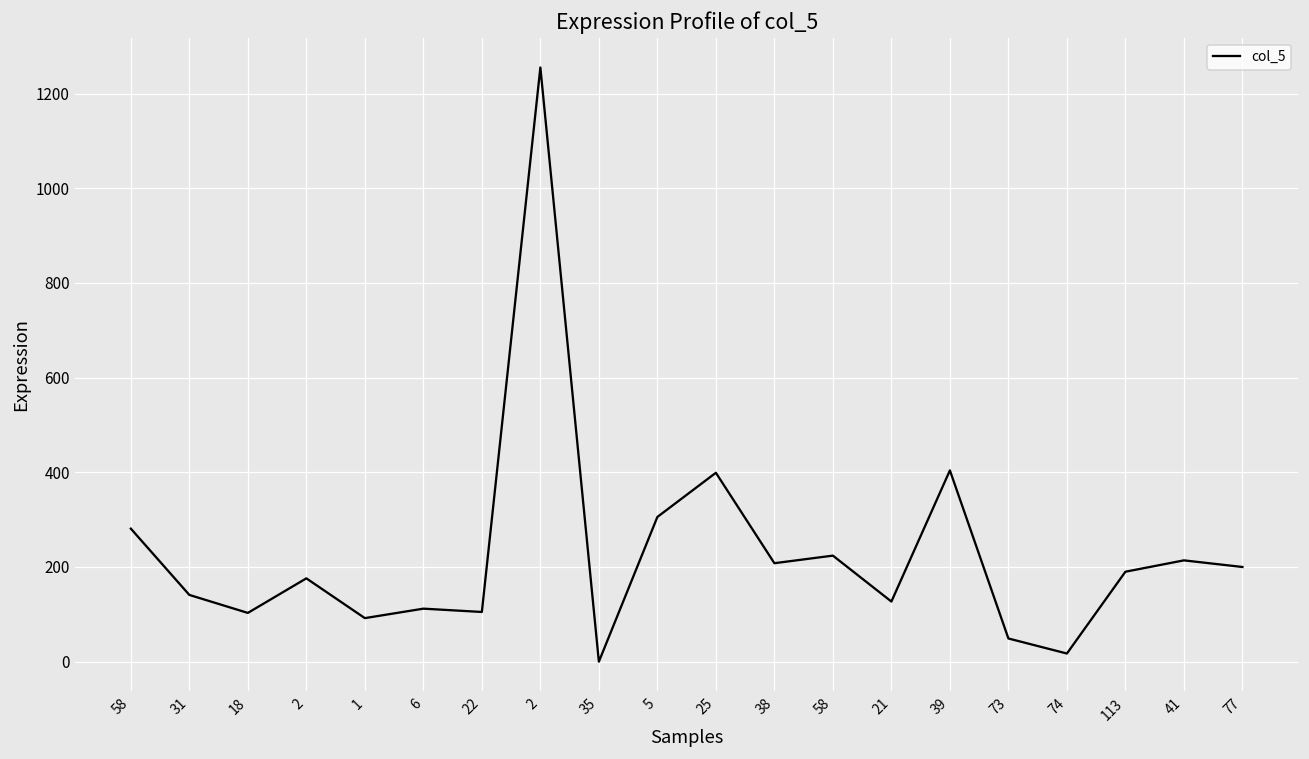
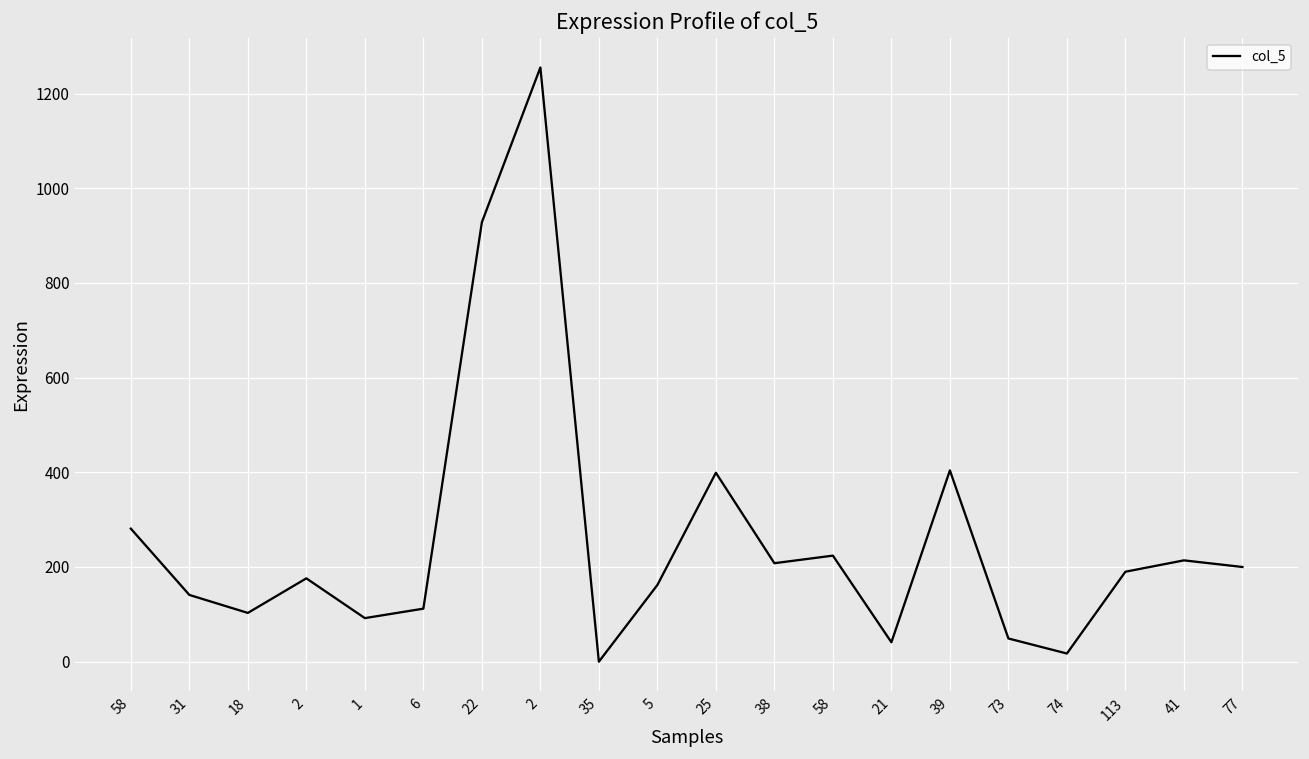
22: 110 -> 930
5: 310 -> 160
21: 130 -> 40
